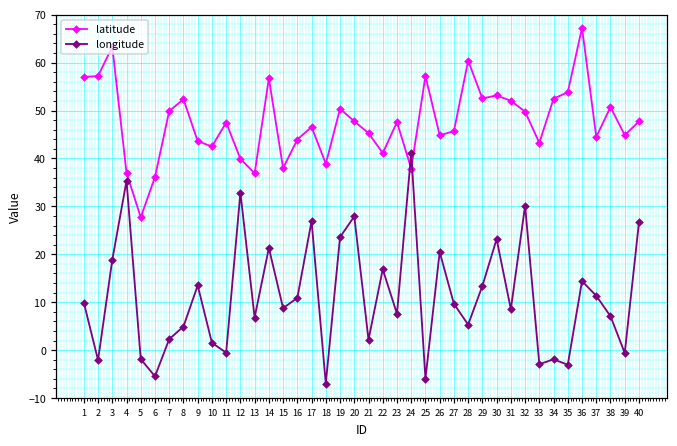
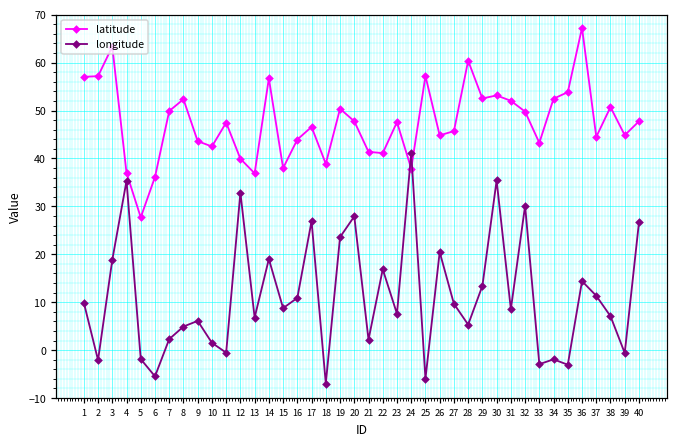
longitude, 9: 14 -> 6
longitude, 14: 21 -> 19
latitude, 21: 45 -> 41
longitude, 30: 23 -> 35
